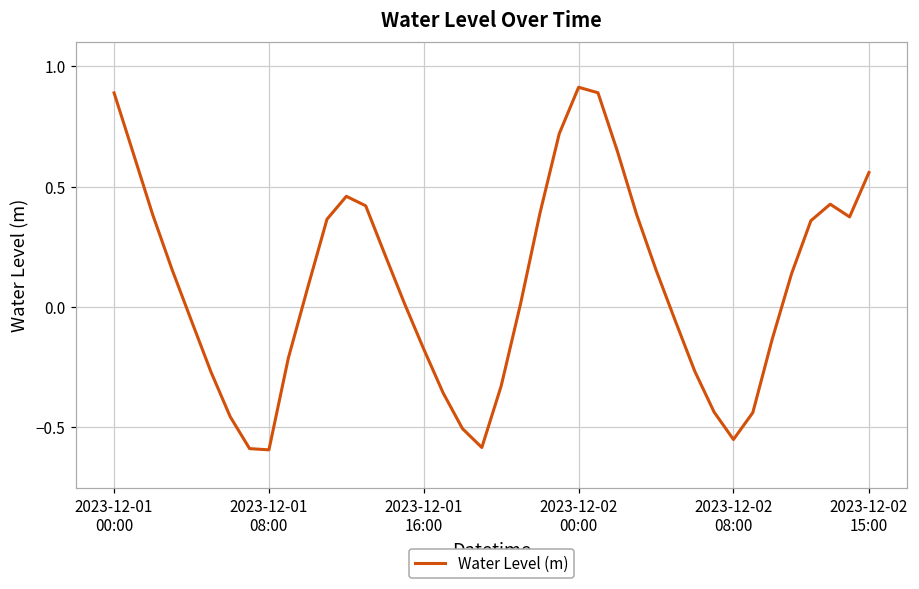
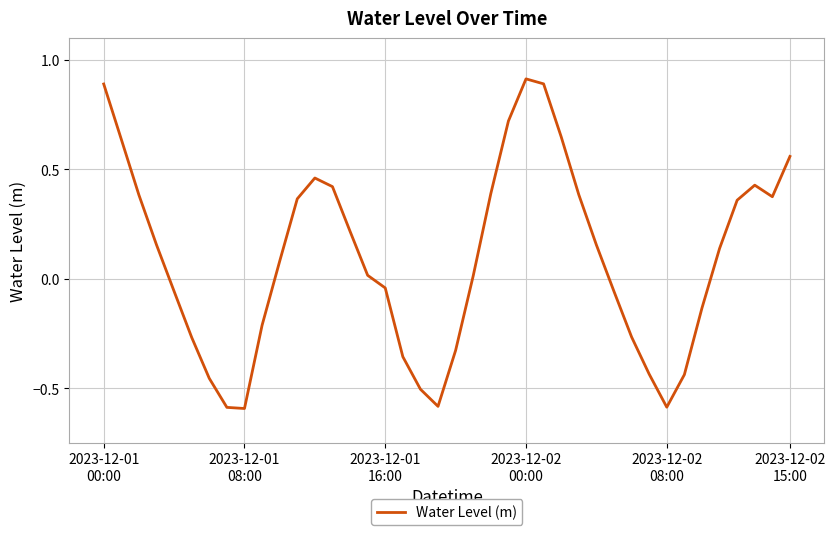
2023-12-01 16:00: -0.17 -> -0.04
2023-12-02 08:00: -0.55 -> -0.59
